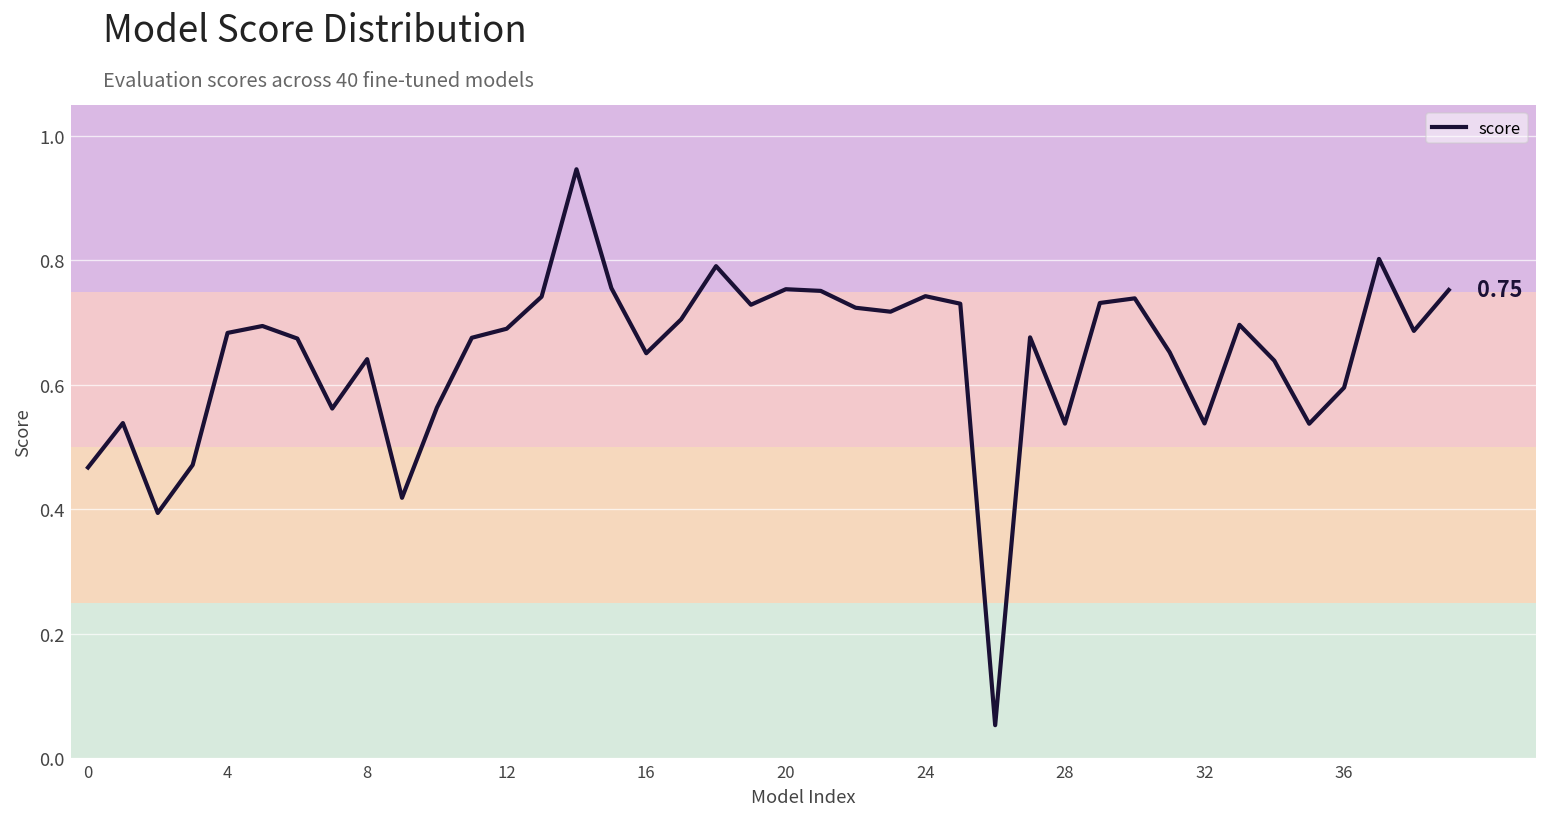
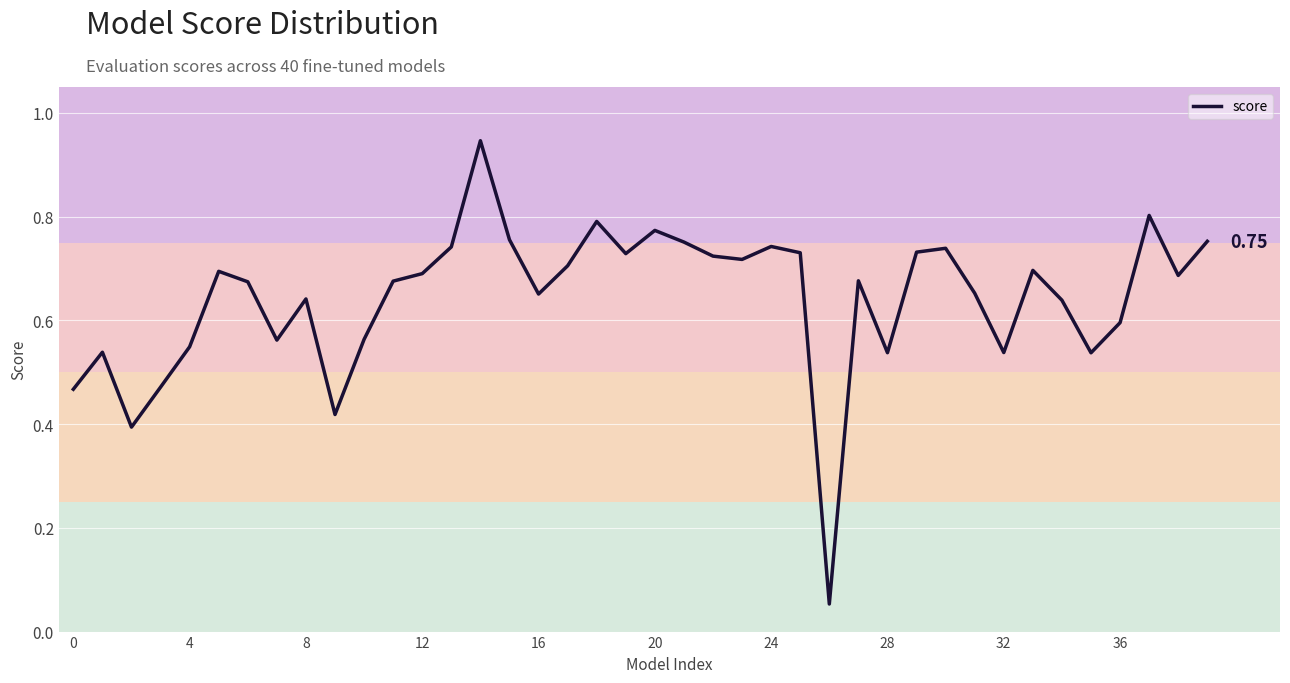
4: 0.68 -> 0.55
20: 0.75 -> 0.77
